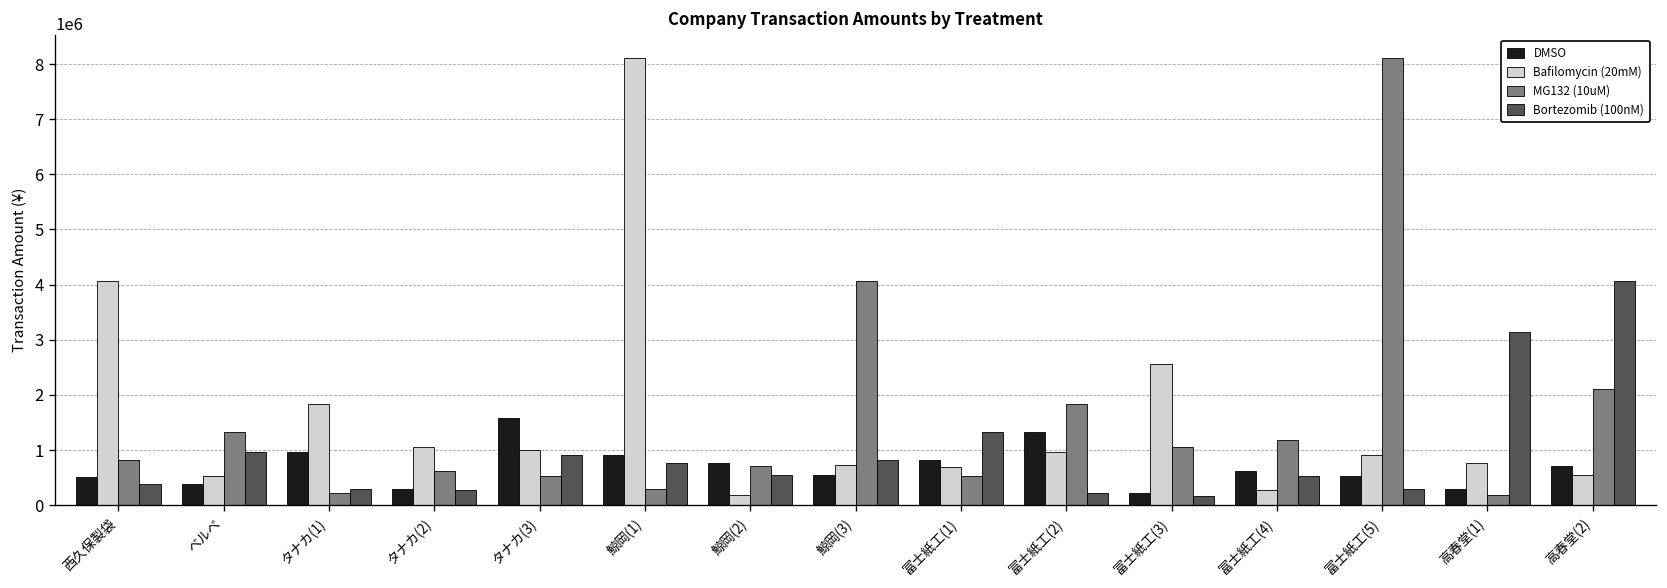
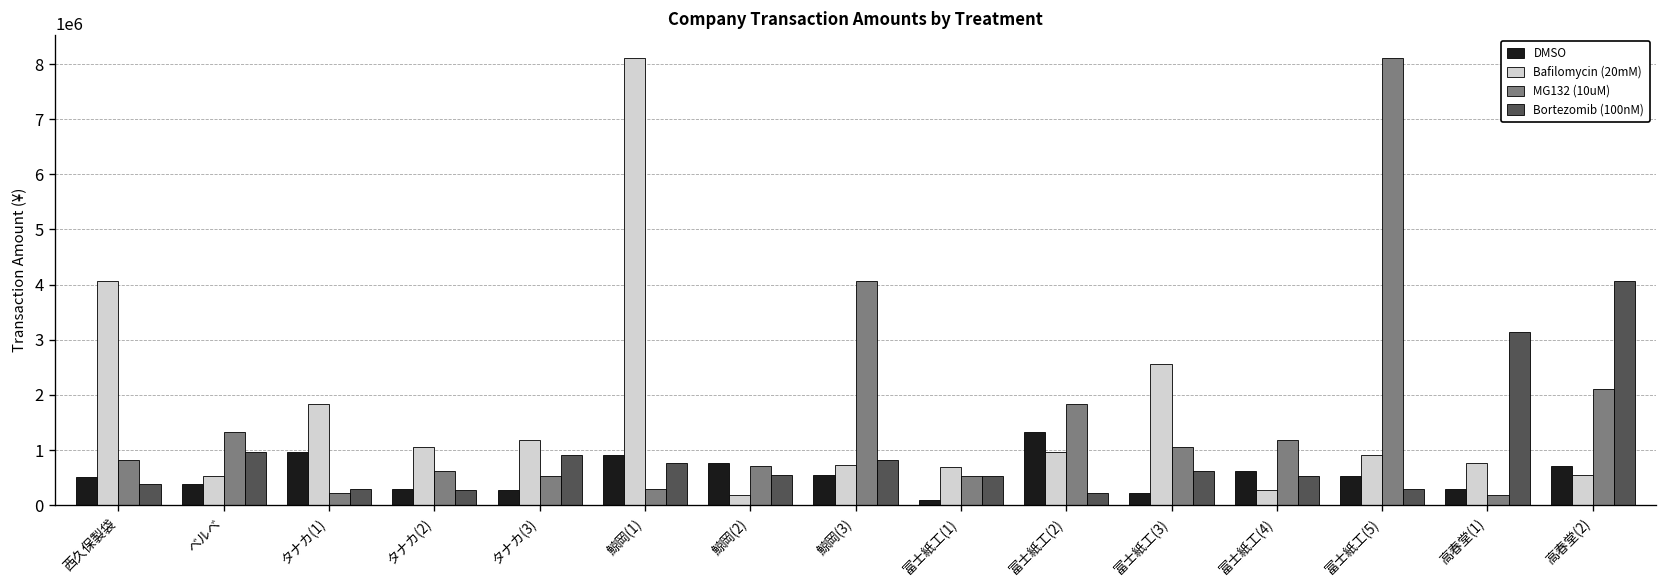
DMSO, タナカ(3): 1600000 -> 300000
Bafilomycin (20mM), タナカ(3): 1000000 -> 1200000
DMSO, 富士紙工(1): 800000 -> 100000
Bortezomib (100nM), 富士紙工(1): 1300000 -> 500000
Bortezomib (100nM), 富士紙工(3): 200000 -> 600000
